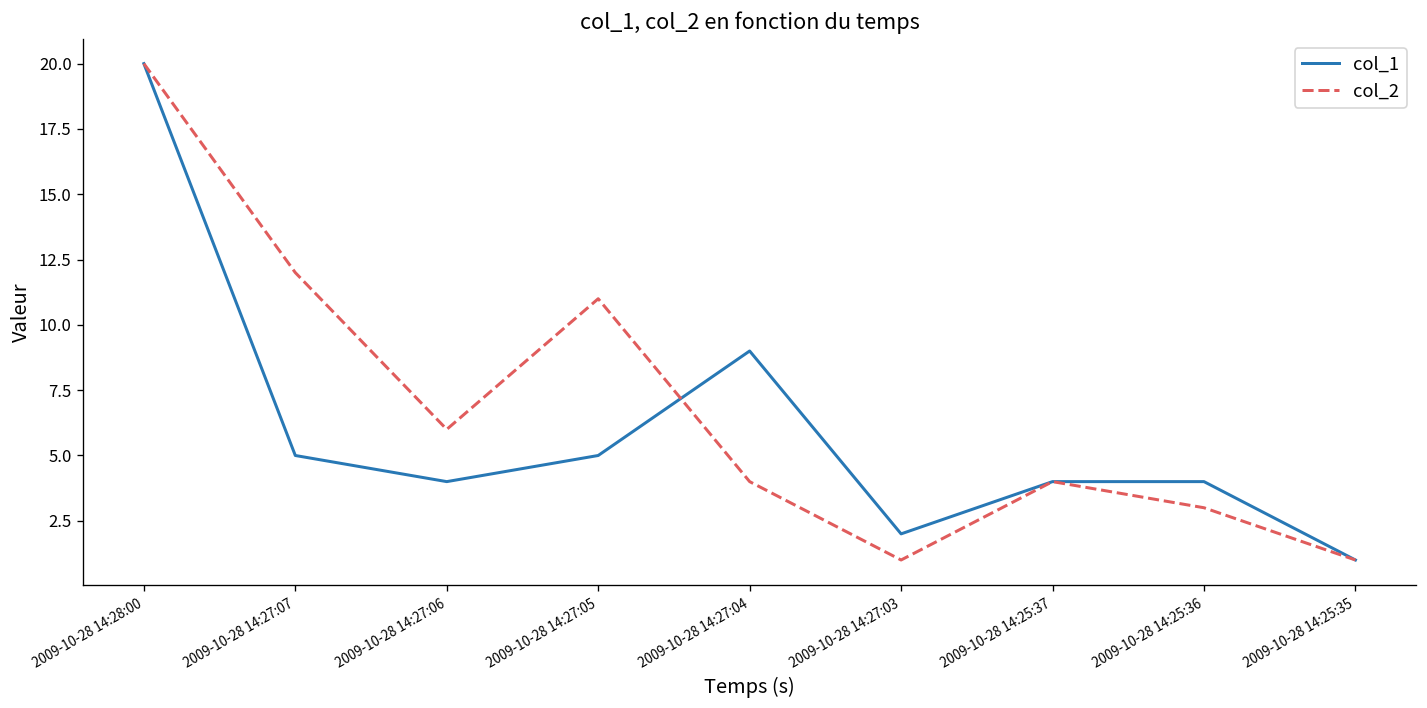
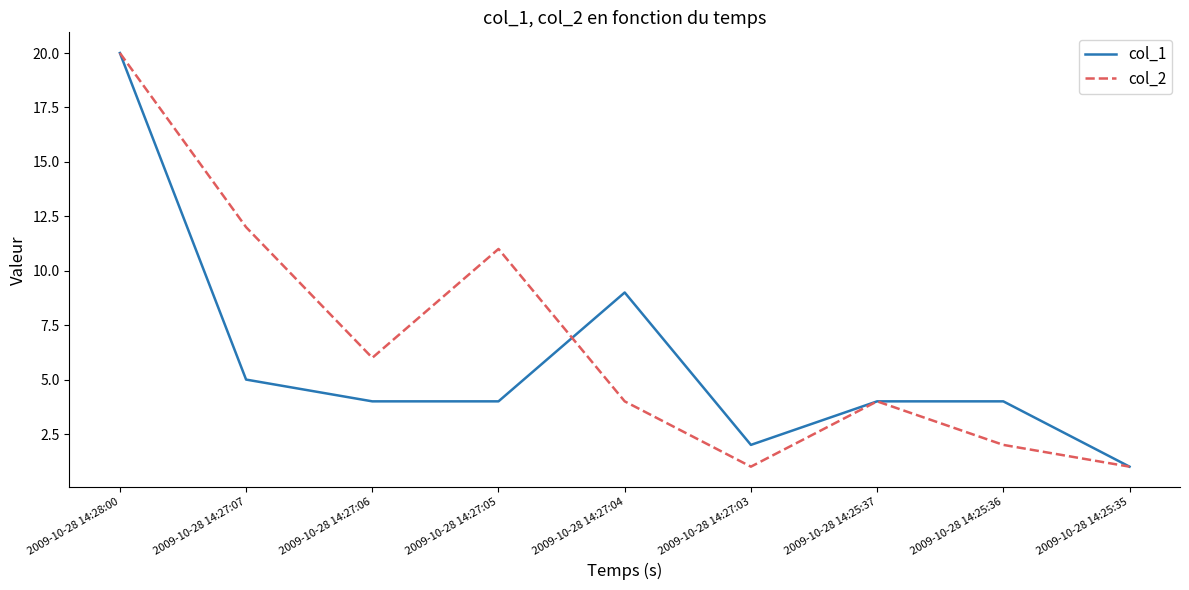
col_1, 2009-10-28 14:27:05: 5 -> 4
col_2, 2009-10-28 14:25:36: 3 -> 2
